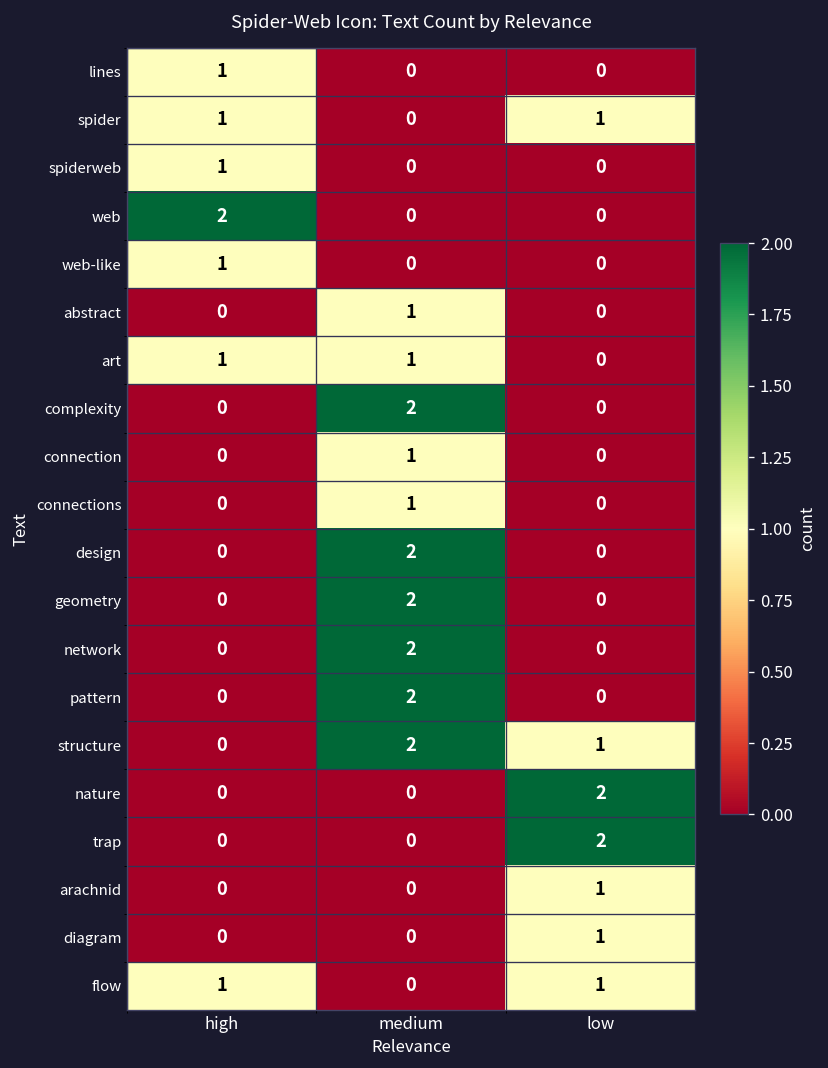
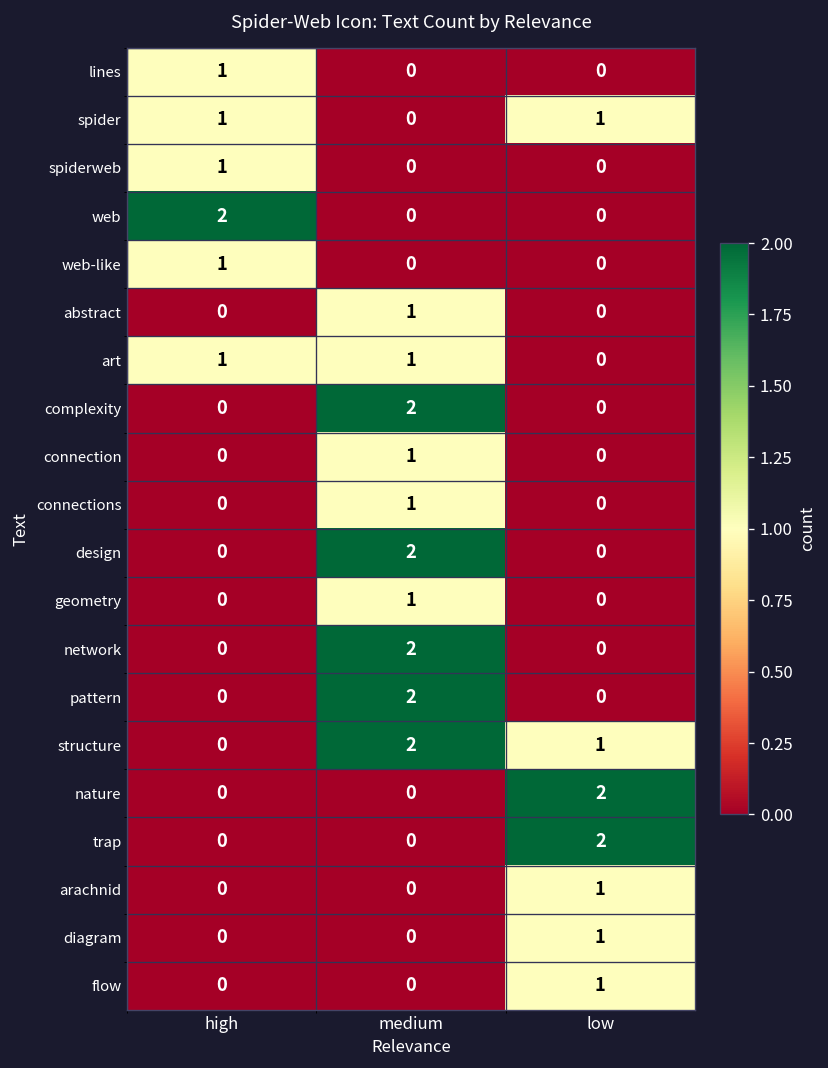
geometry, medium: 2 -> 1
flow, high: 1 -> 0
